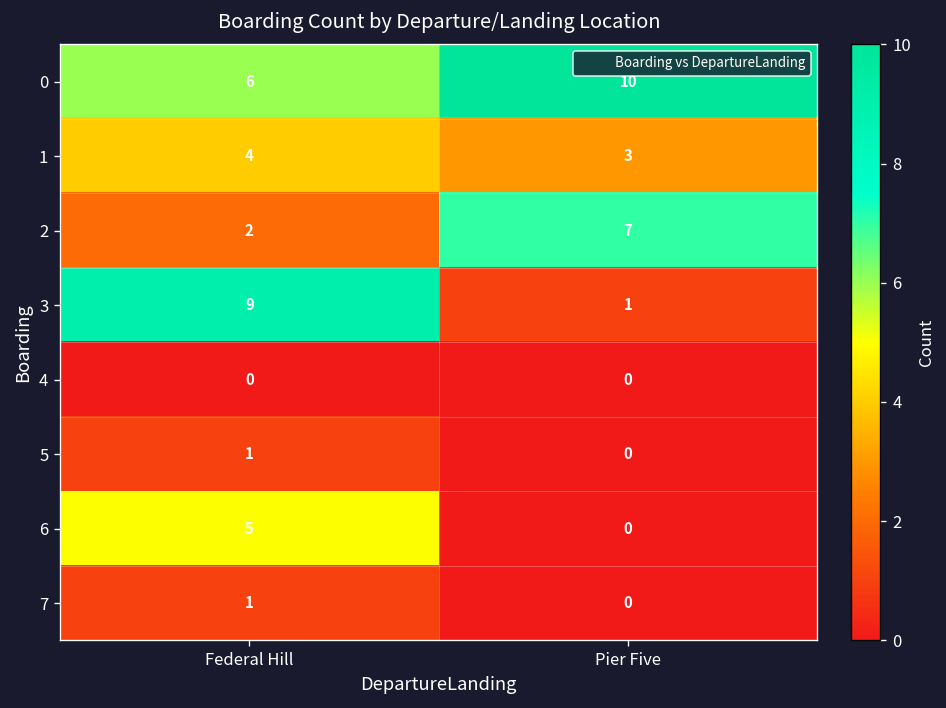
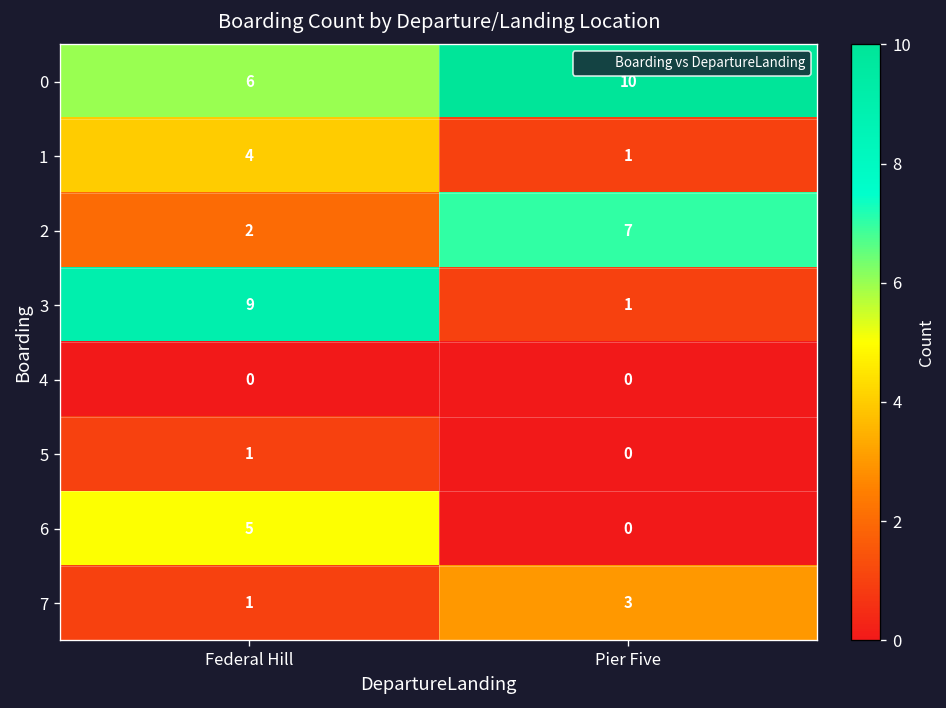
1, Pier Five: 3 -> 1
7, Pier Five: 0 -> 3
